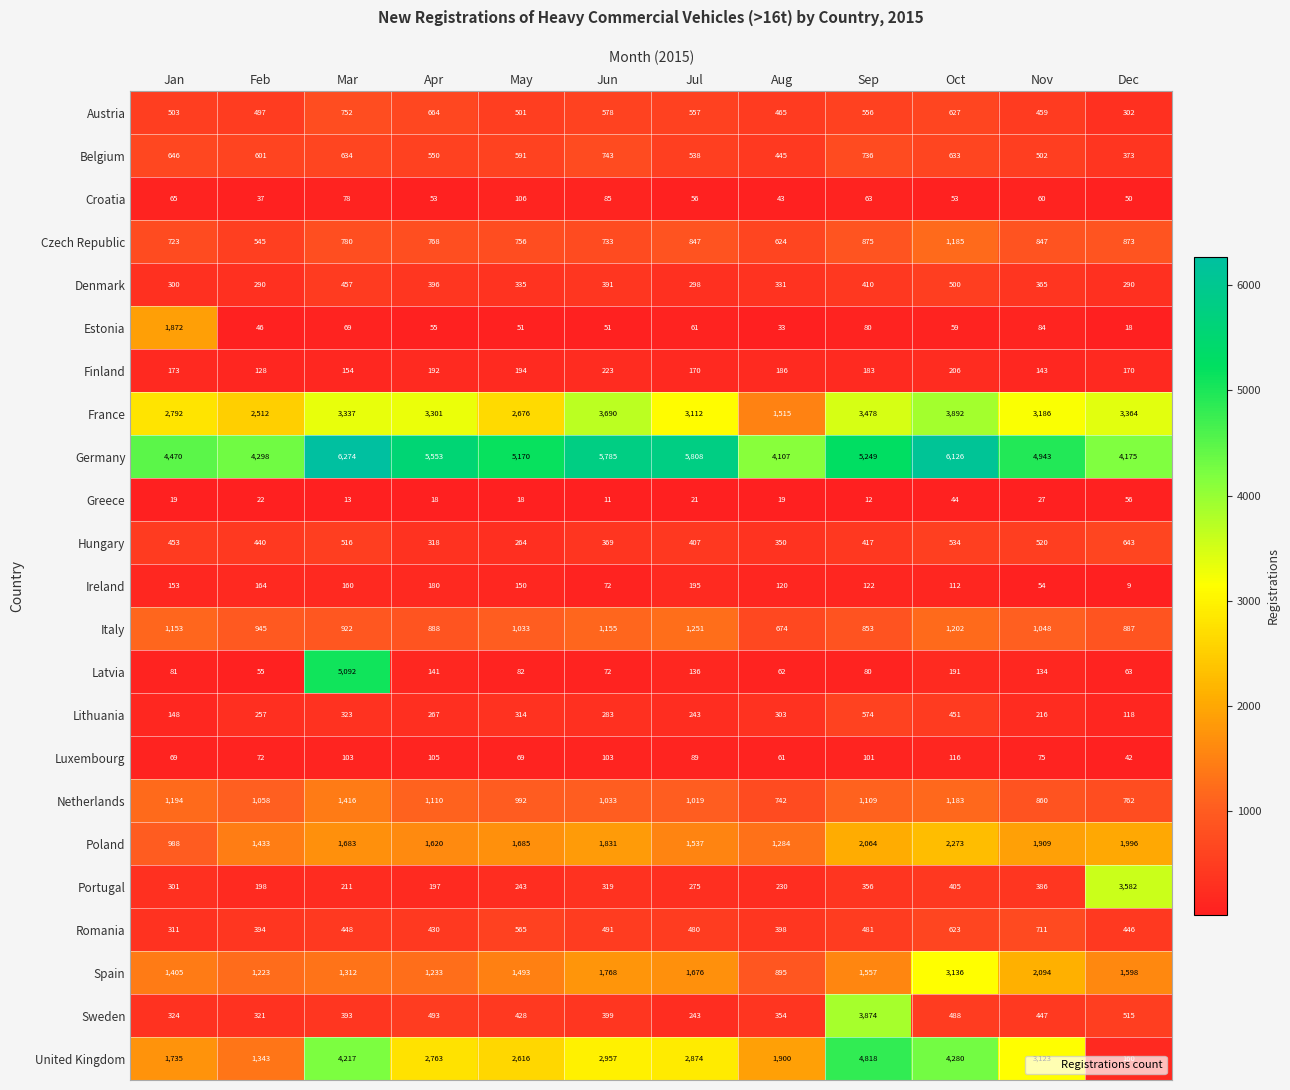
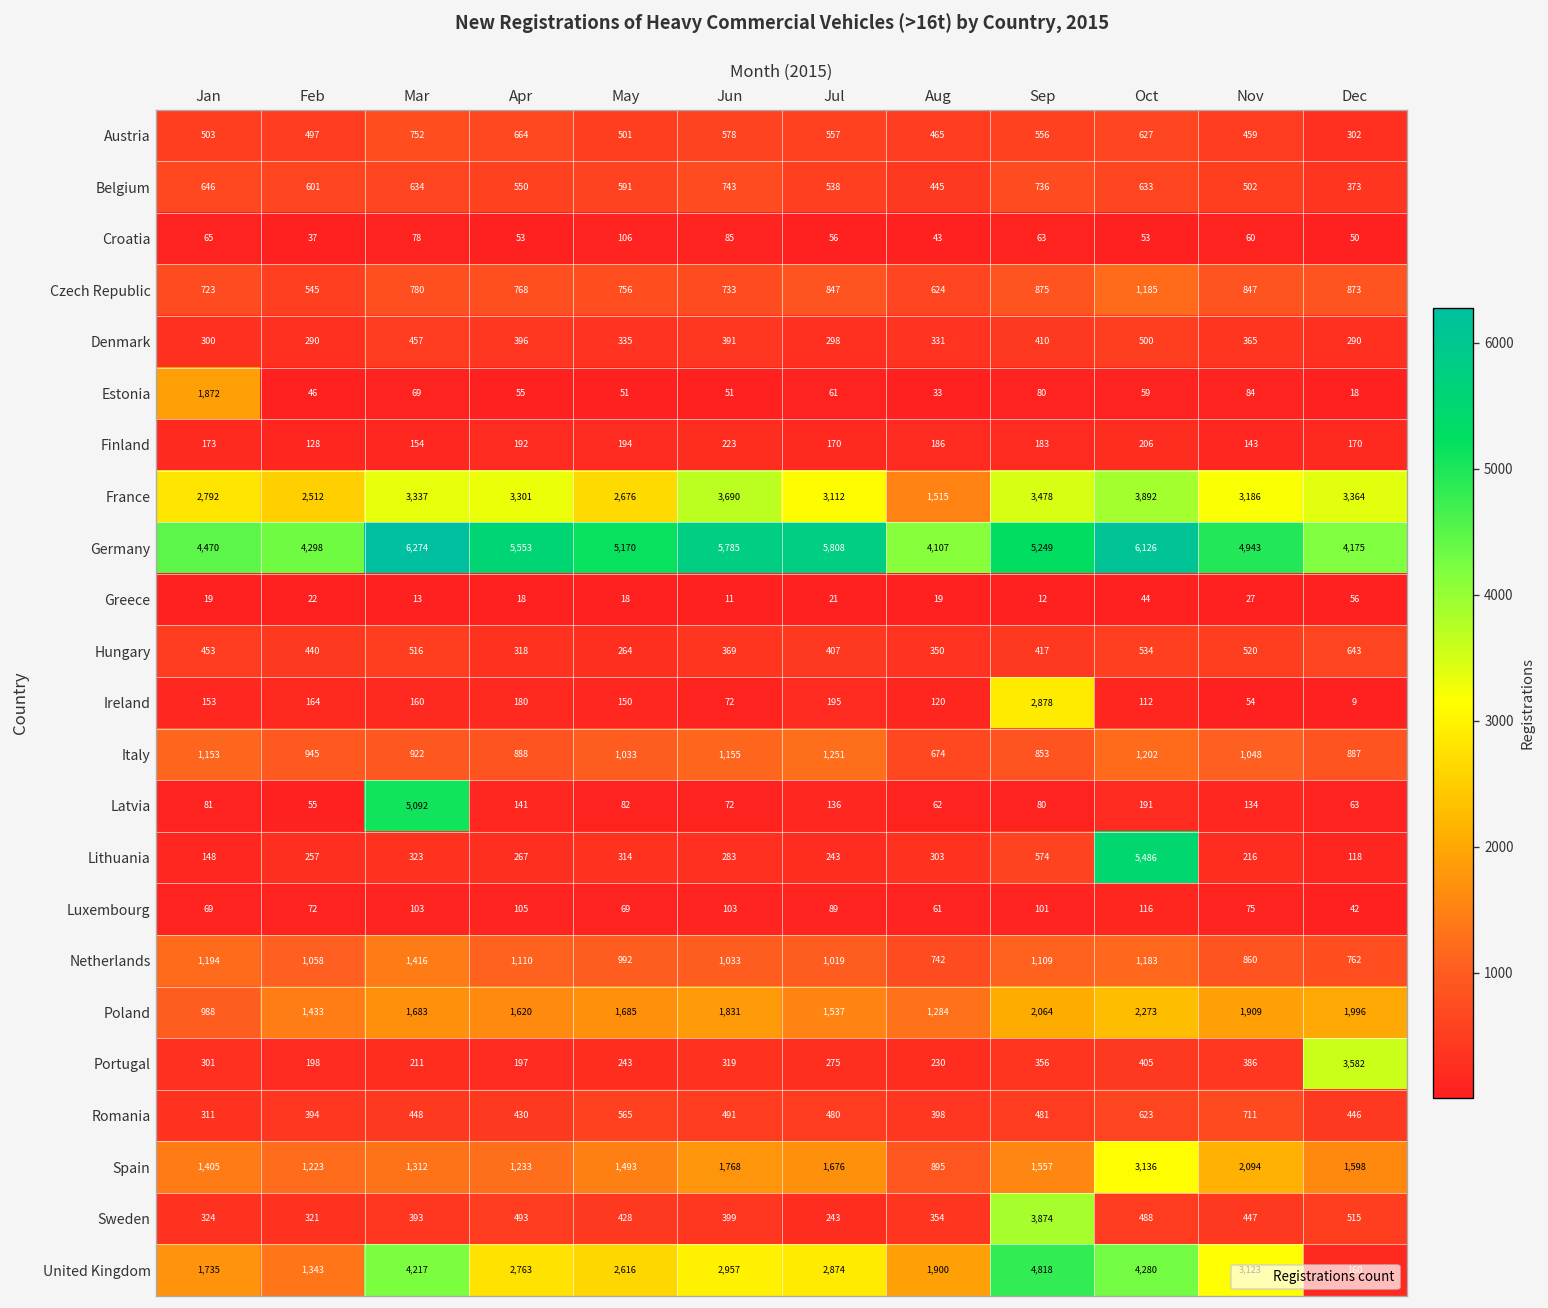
Ireland, Sep: 122 -> 2,878
Lithuania, Oct: 451 -> 5,486
